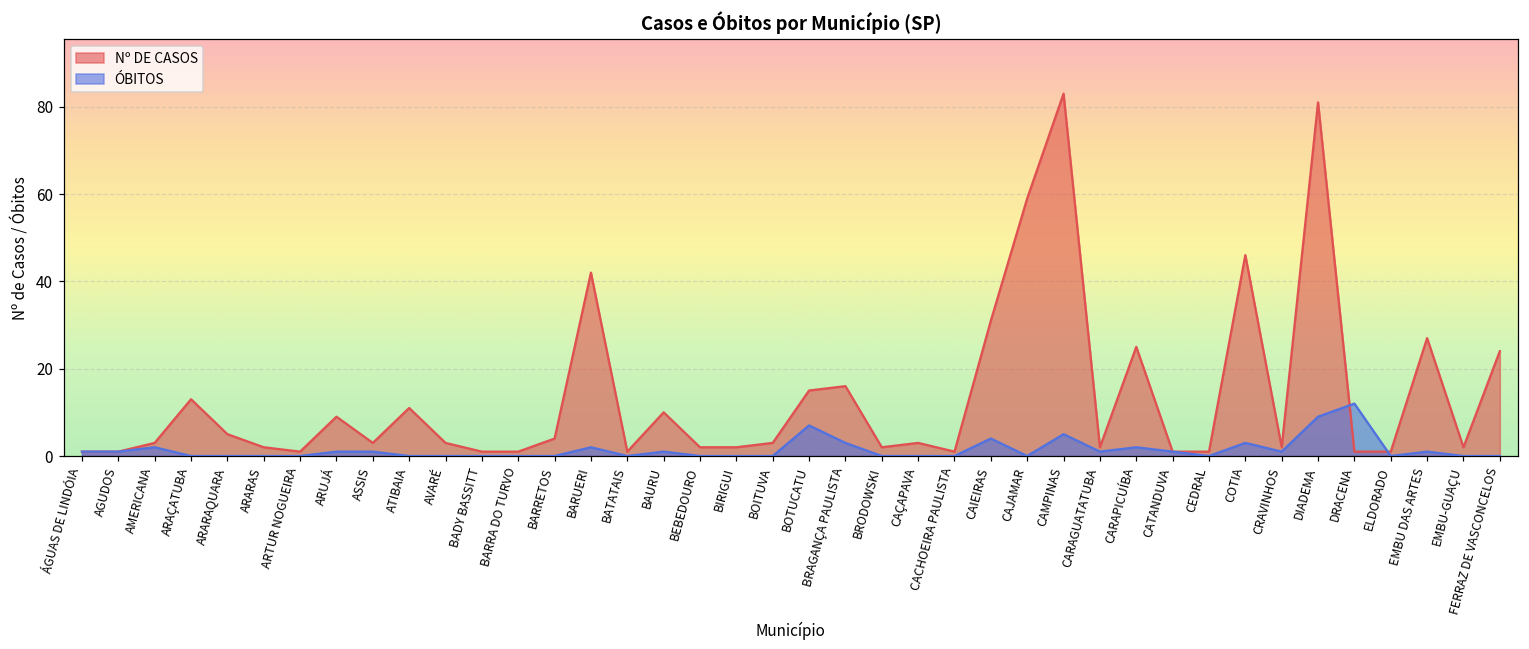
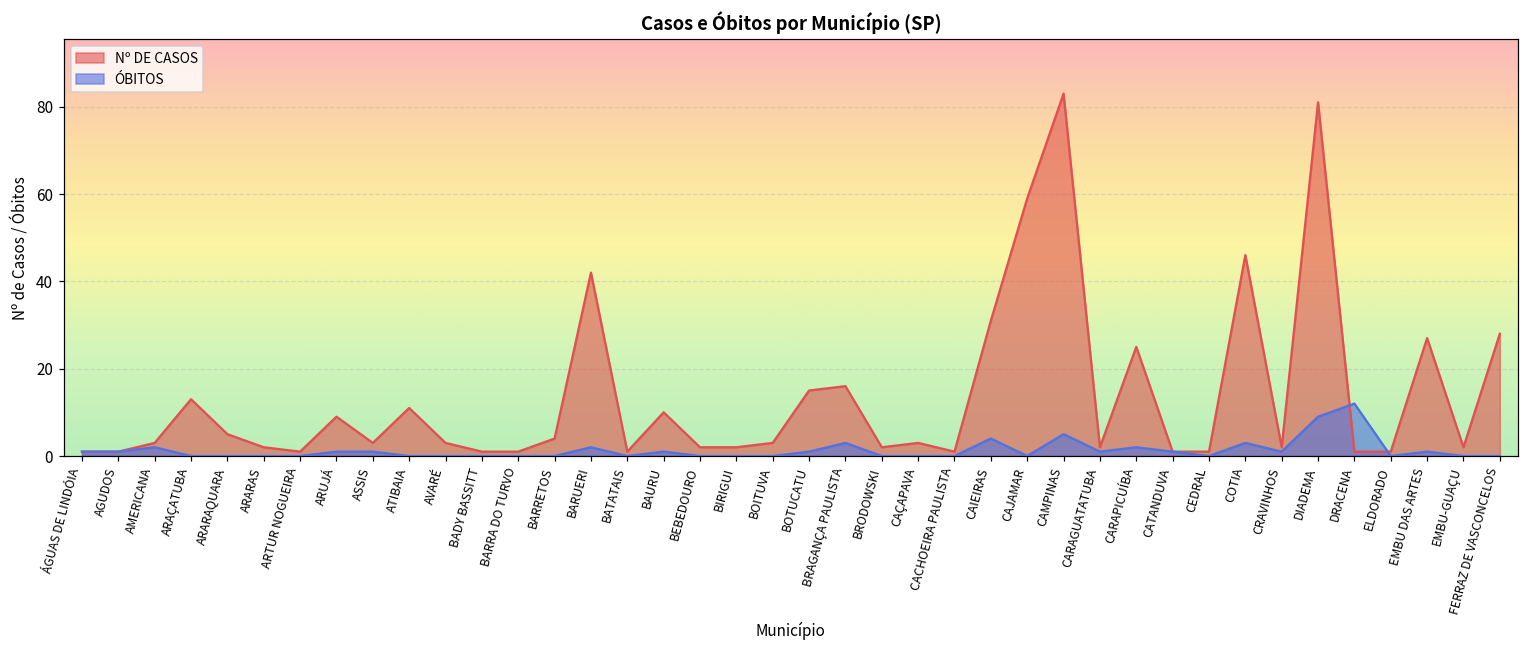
ÓBITOS, BOTUCATU: 7 -> 1
Nº DE CASOS, FERRAZ DE VASCONCELOS: 24 -> 28
